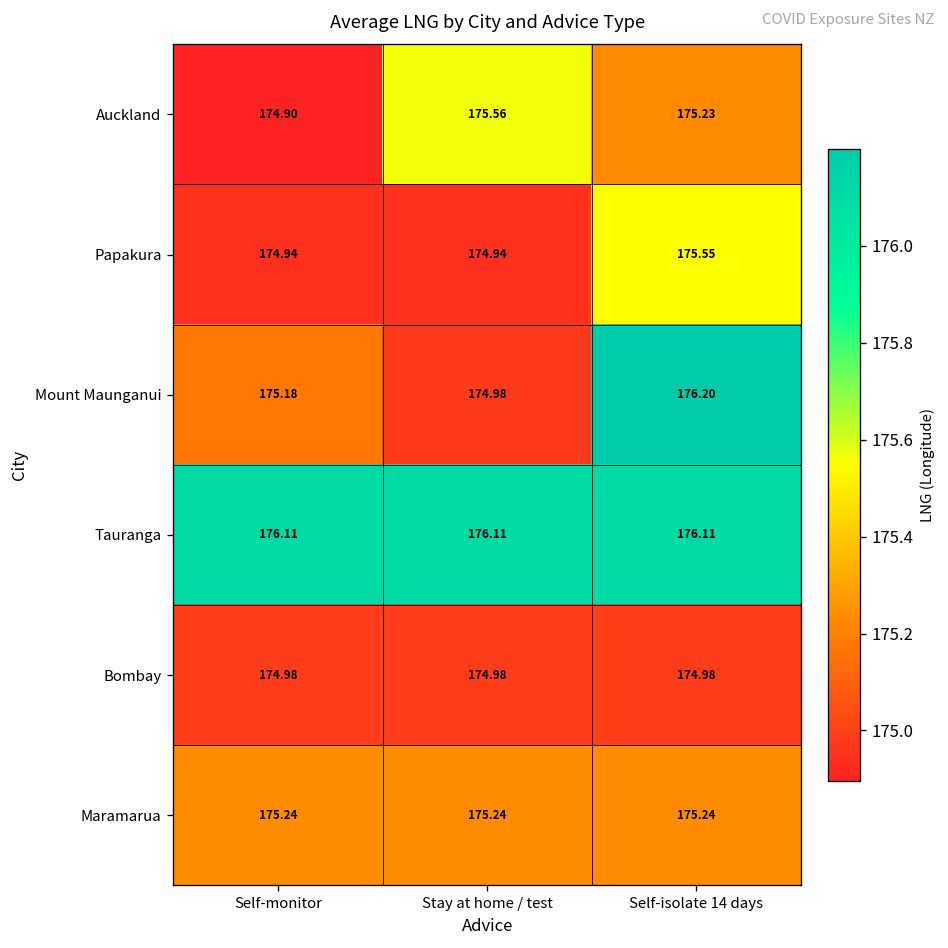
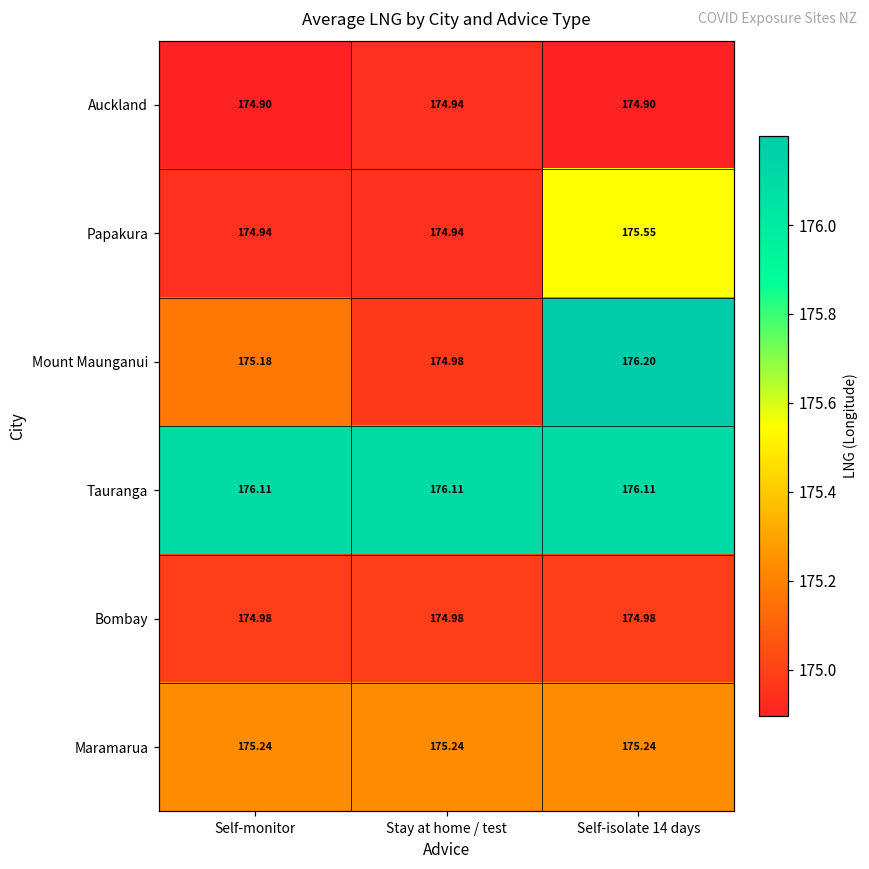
Auckland, Stay at home / test: 175.56 -> 174.94
Auckland, Self-isolate 14 days: 175.23 -> 174.90
